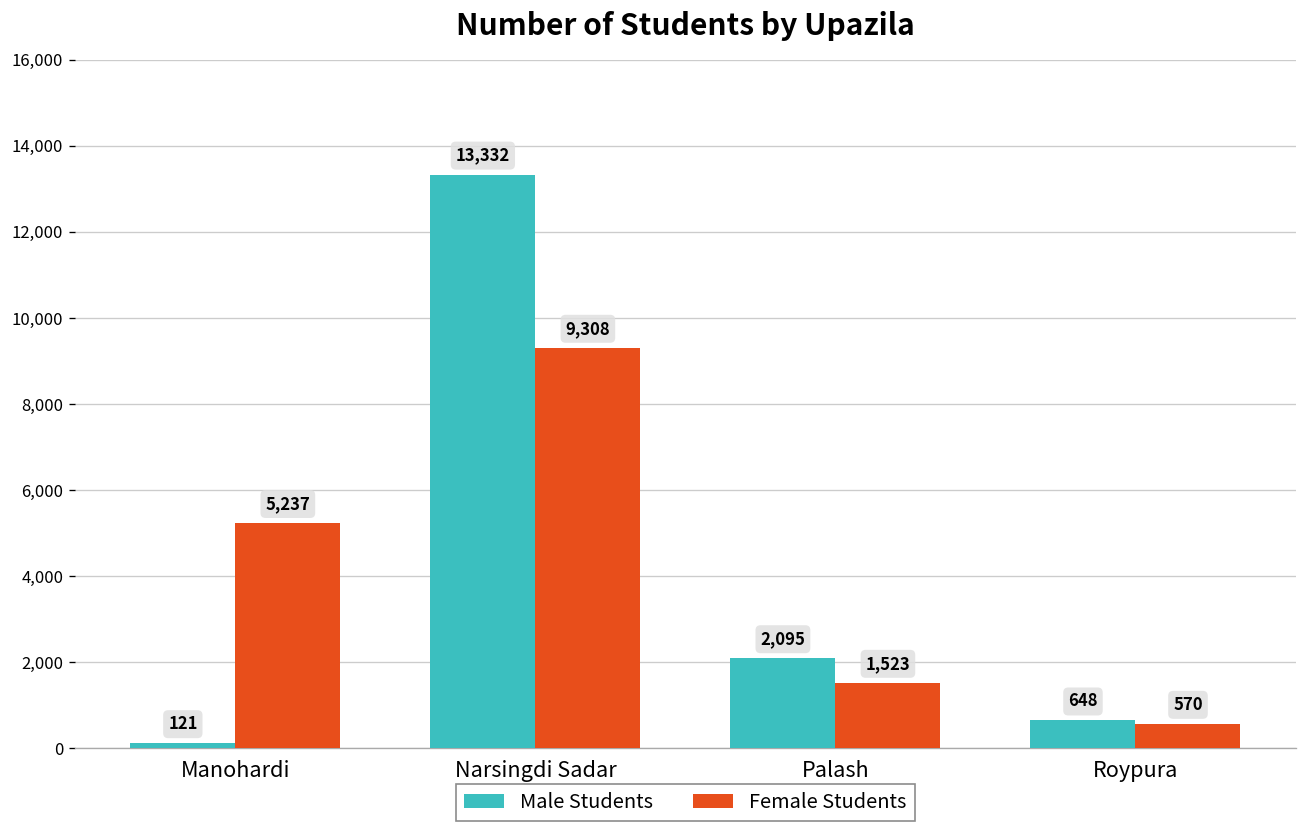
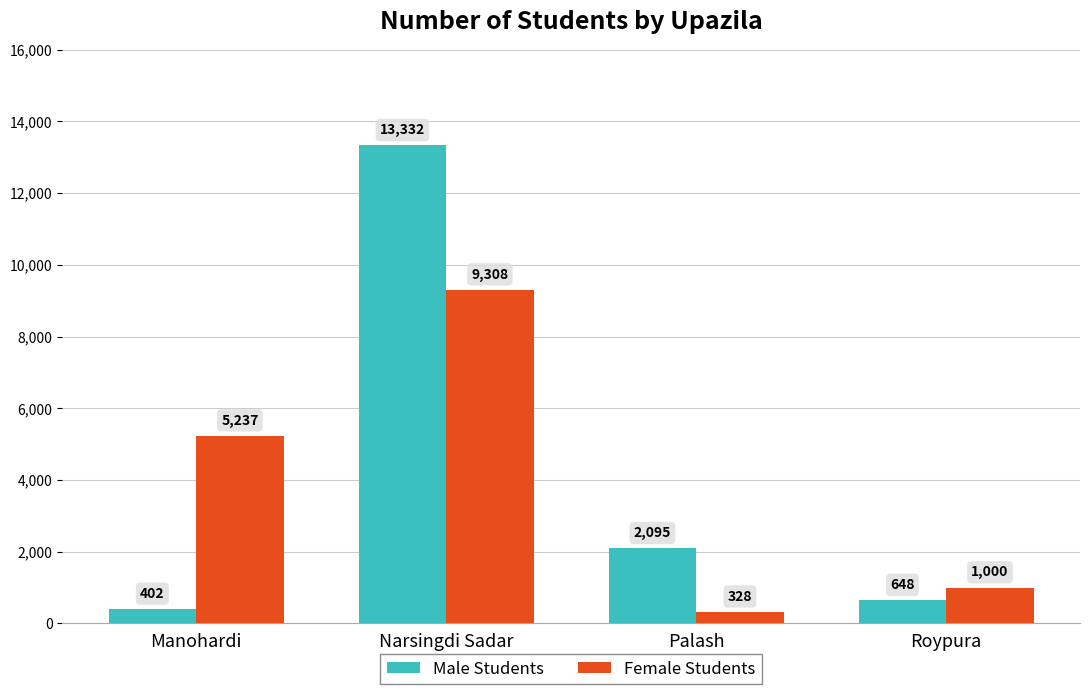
Male Students, Manohardi: 121 -> 402
Female Students, Palash: 1,523 -> 328
Female Students, Roypura: 570 -> 1,000
